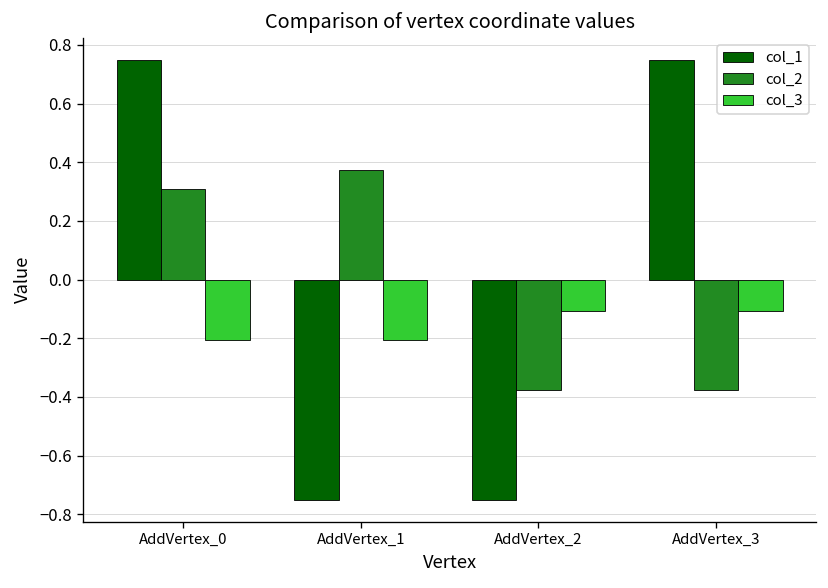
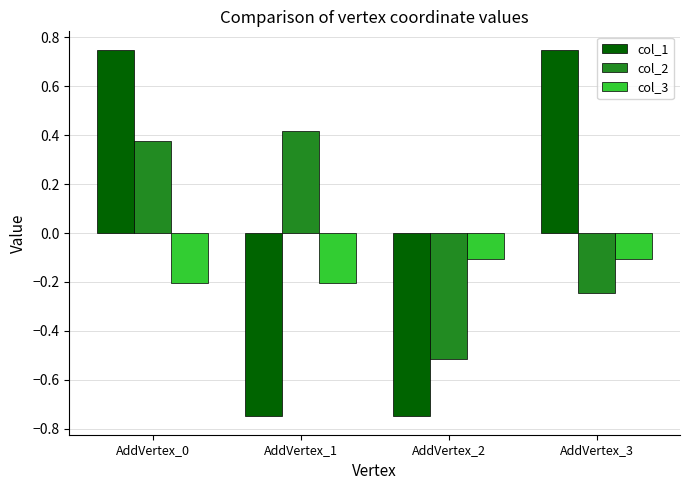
col_2, AddVertex_0: 0.31 -> 0.38
col_2, AddVertex_1: 0.38 -> 0.42
col_2, AddVertex_2: -0.38 -> -0.52
col_2, AddVertex_3: -0.38 -> -0.25
